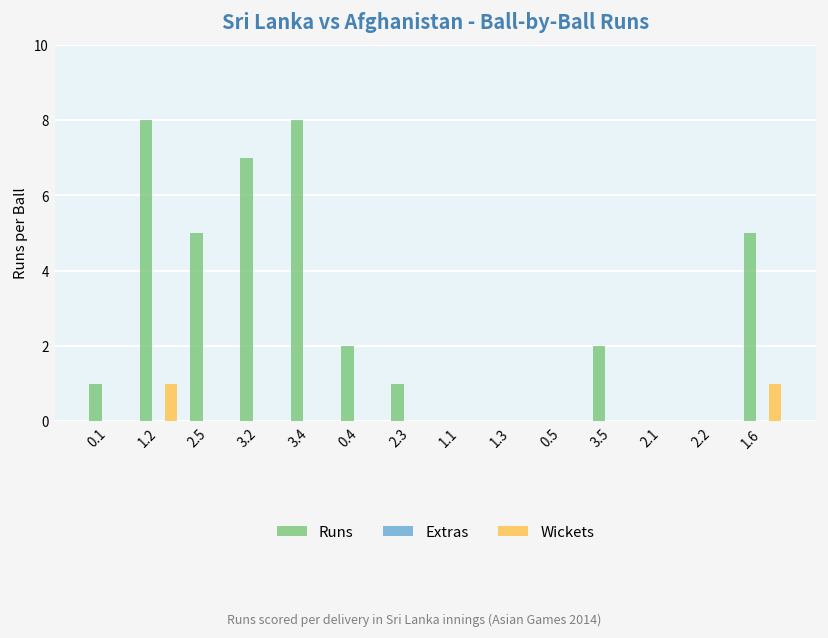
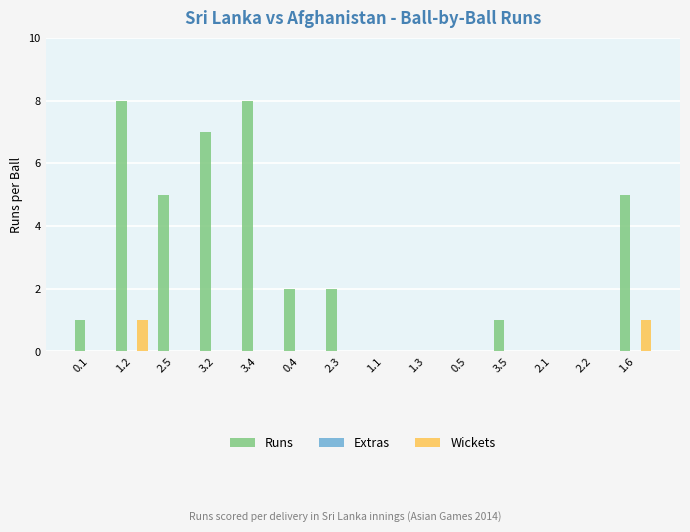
Runs, 2.3: 1 -> 2
Runs, 3.5: 2 -> 1
